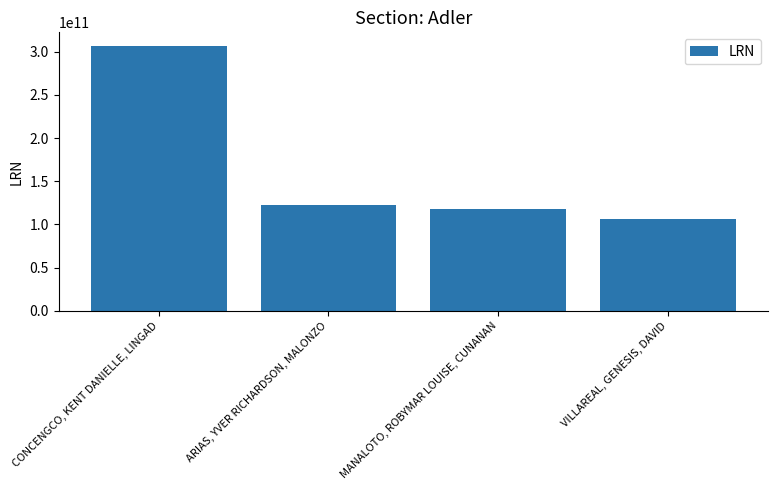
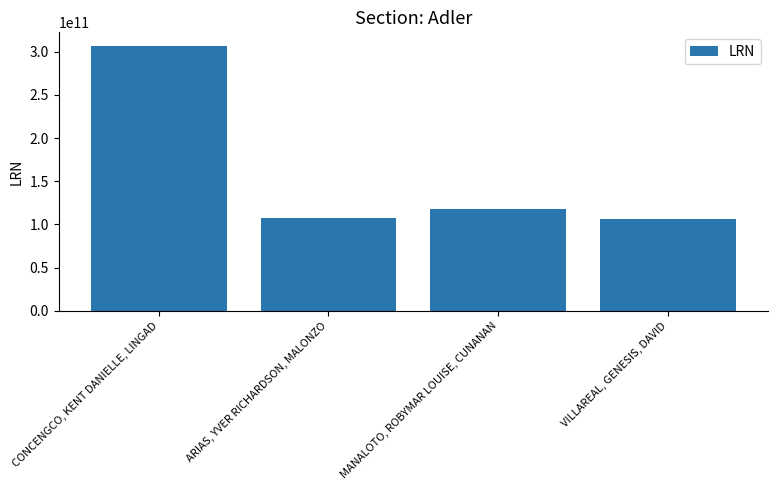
ARIAS, YVER RICHARDSON, MALONZO: 120000000000 -> 110000000000
